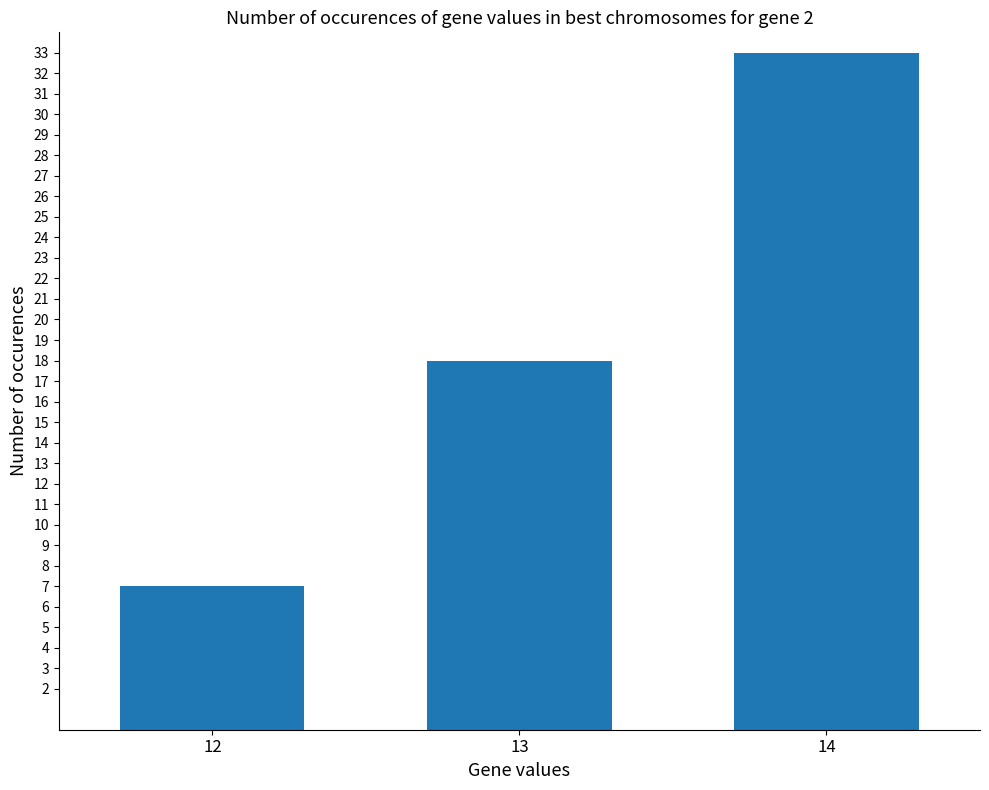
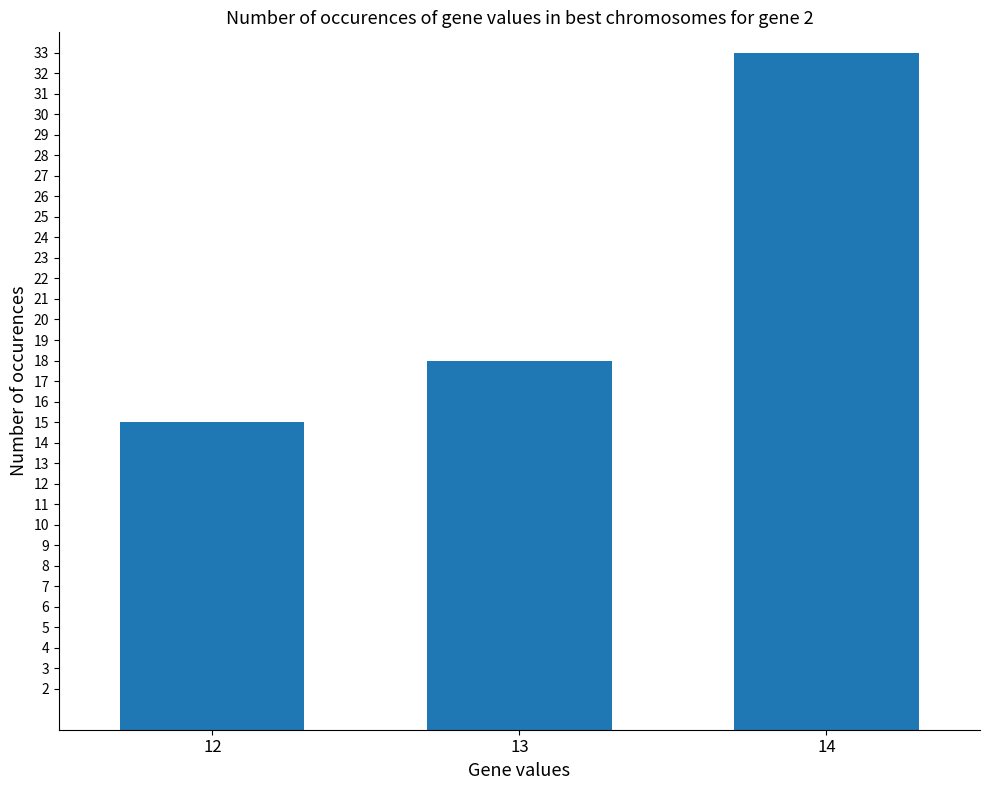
12: 7 -> 15
